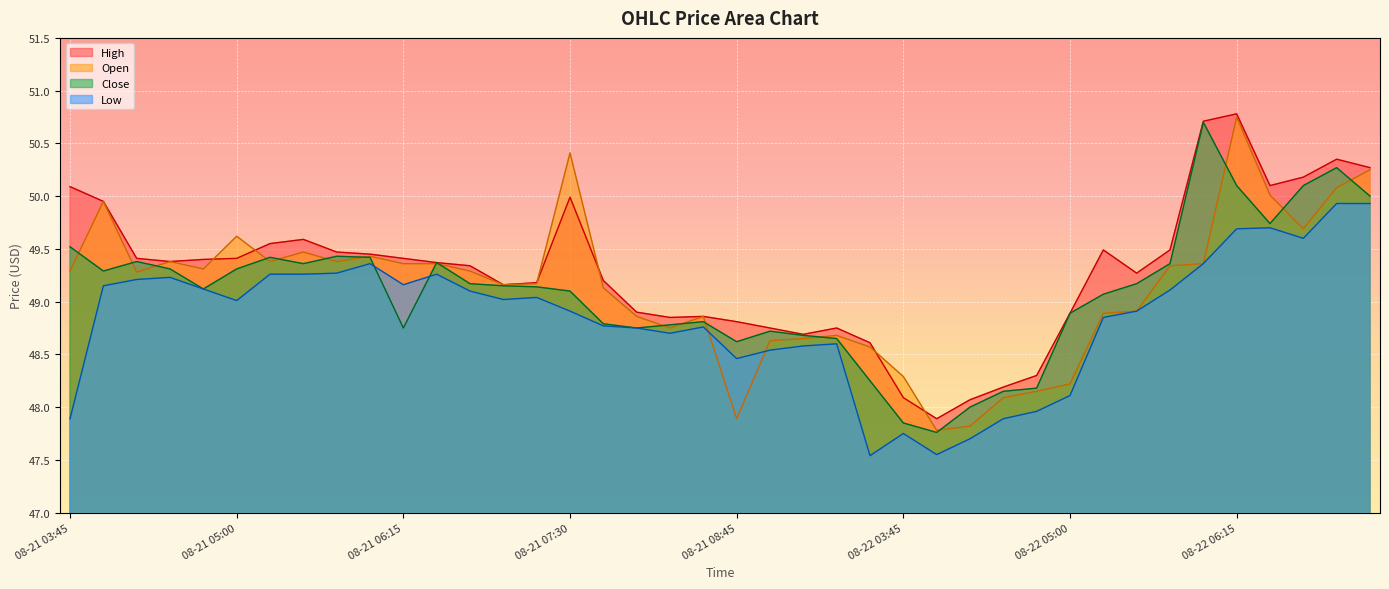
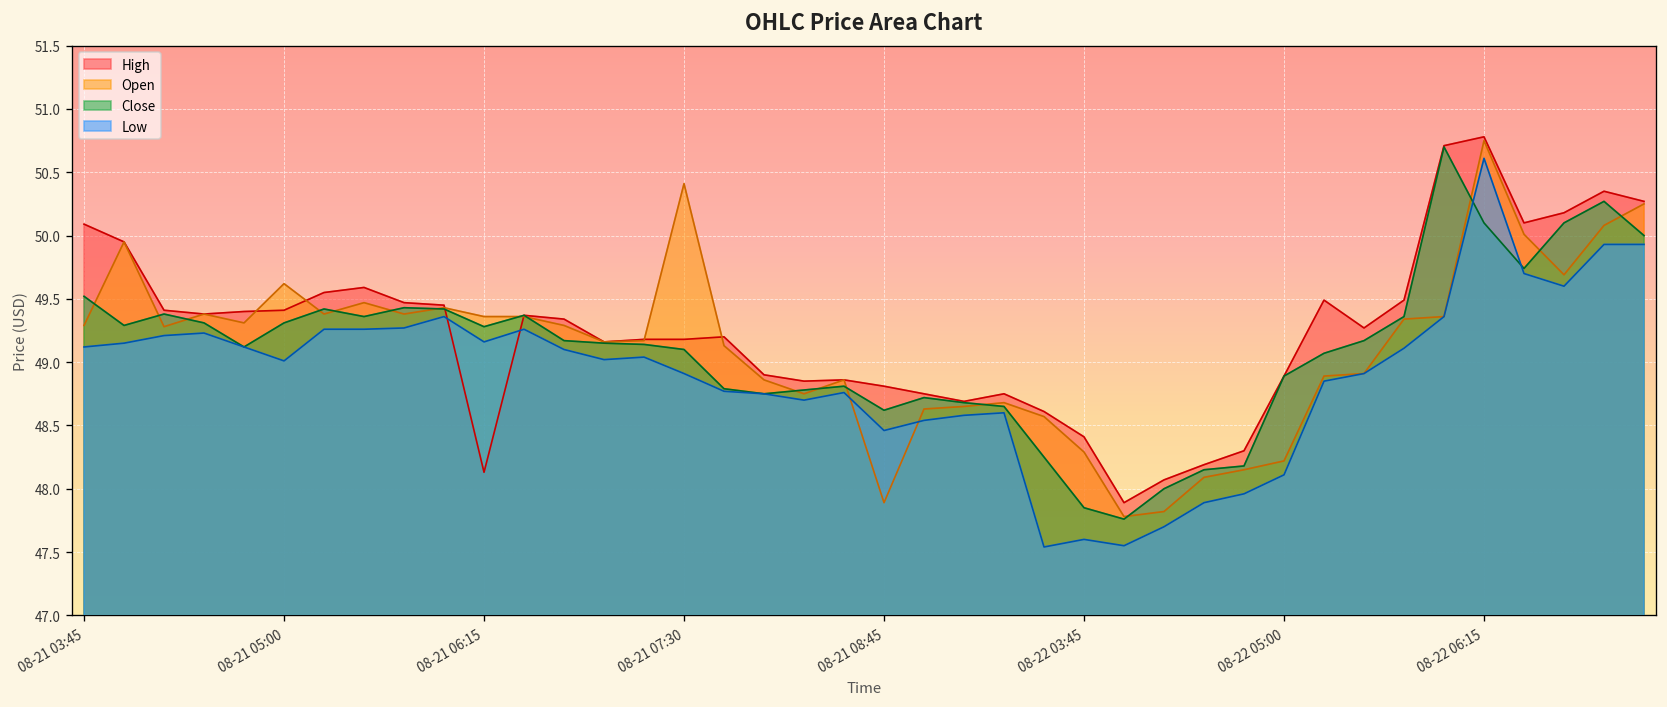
Low, 08-21 03:45: 47.89 -> 49.12
High, 08-21 06:15: 49.41 -> 48.13
Close, 08-21 06:15: 48.75 -> 49.28
High, 08-21 07:30: 49.99 -> 49.18
High, 08-22 03:45: 48.09 -> 48.41
Low, 08-22 03:45: 47.75 -> 47.60
Low, 08-22 06:15: 49.69 -> 50.61
